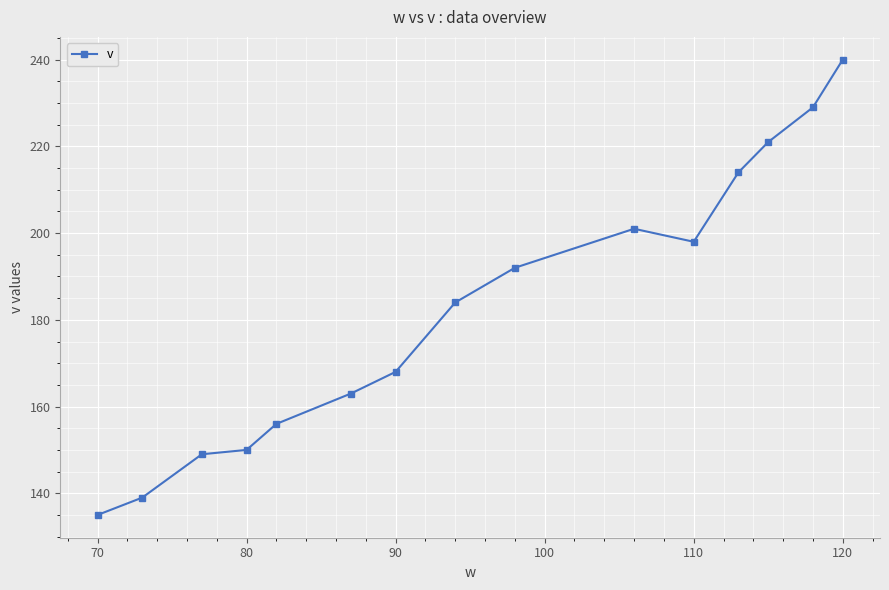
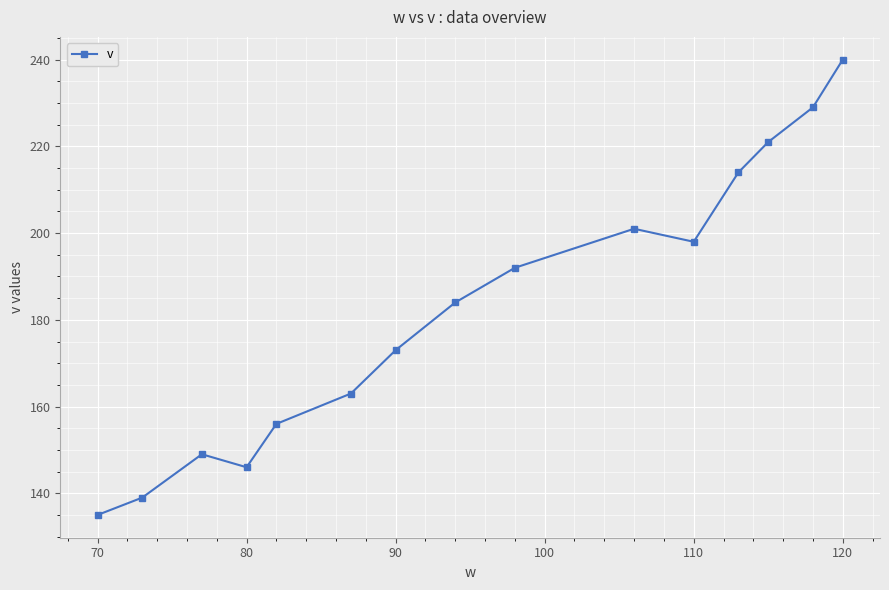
80: 150 -> 146
90: 168 -> 173
